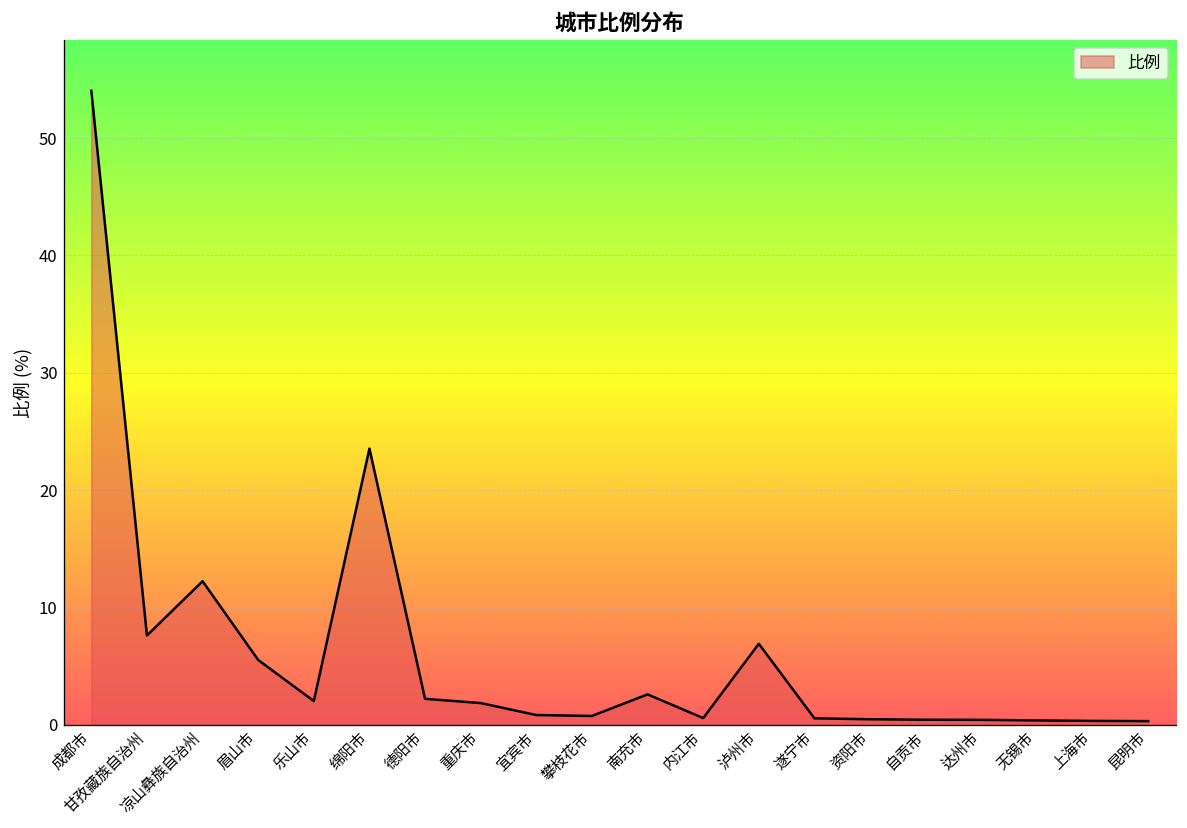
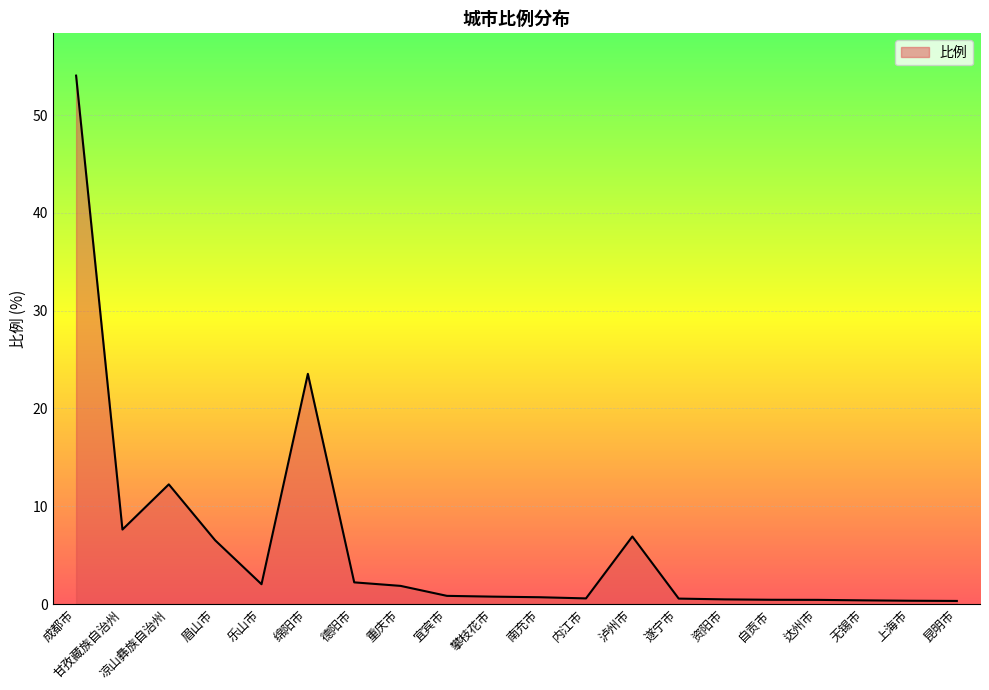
眉山市: 6 -> 7
南充市: 3 -> 1
